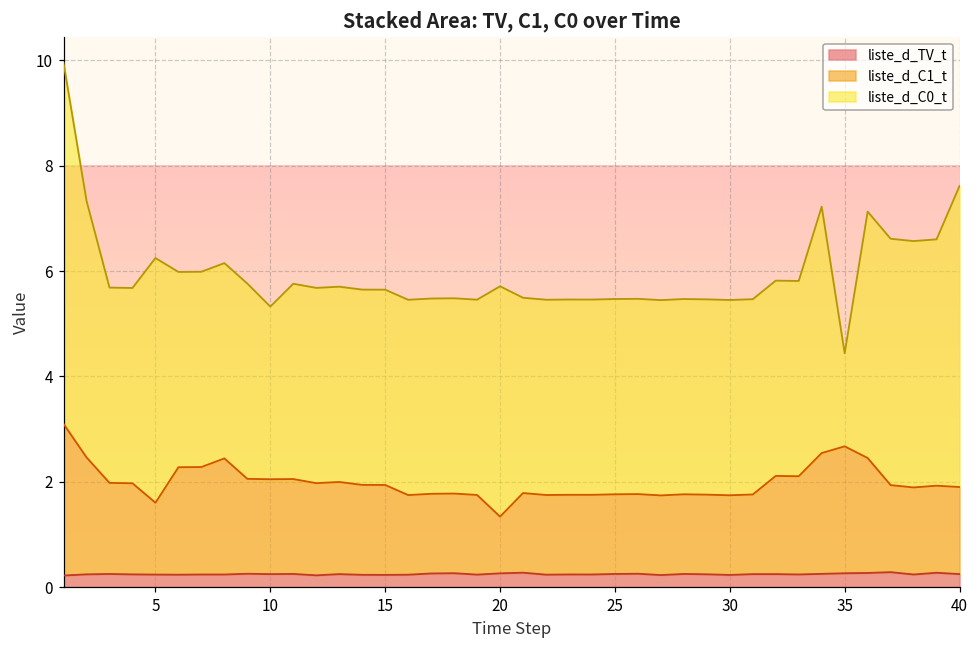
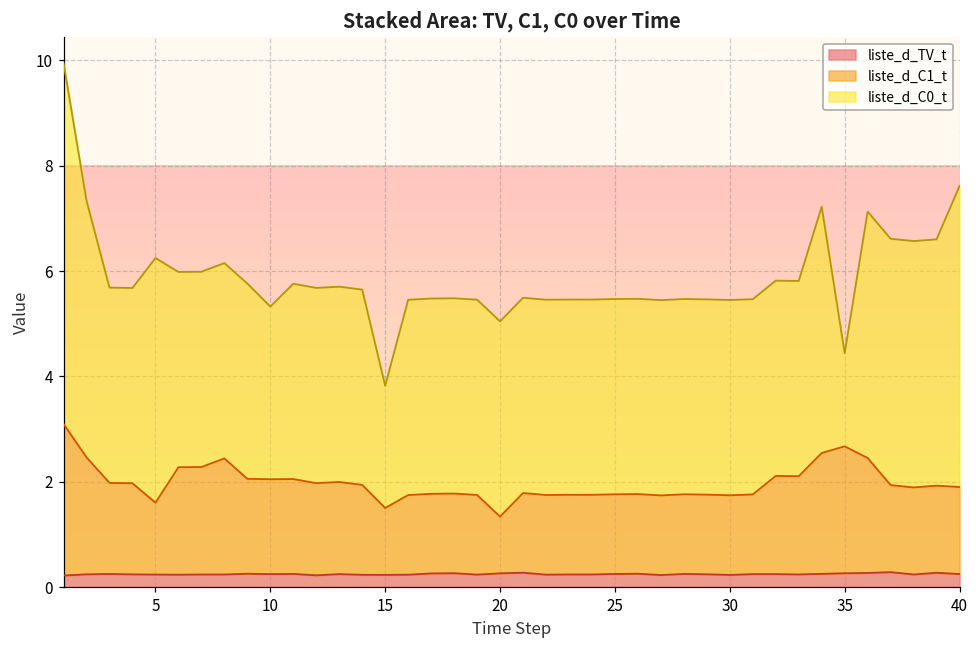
liste_d_C1_t, 15: 1.7 -> 1.3
liste_d_C0_t, 15: 3.7 -> 2.3
liste_d_C0_t, 20: 4.4 -> 3.7
